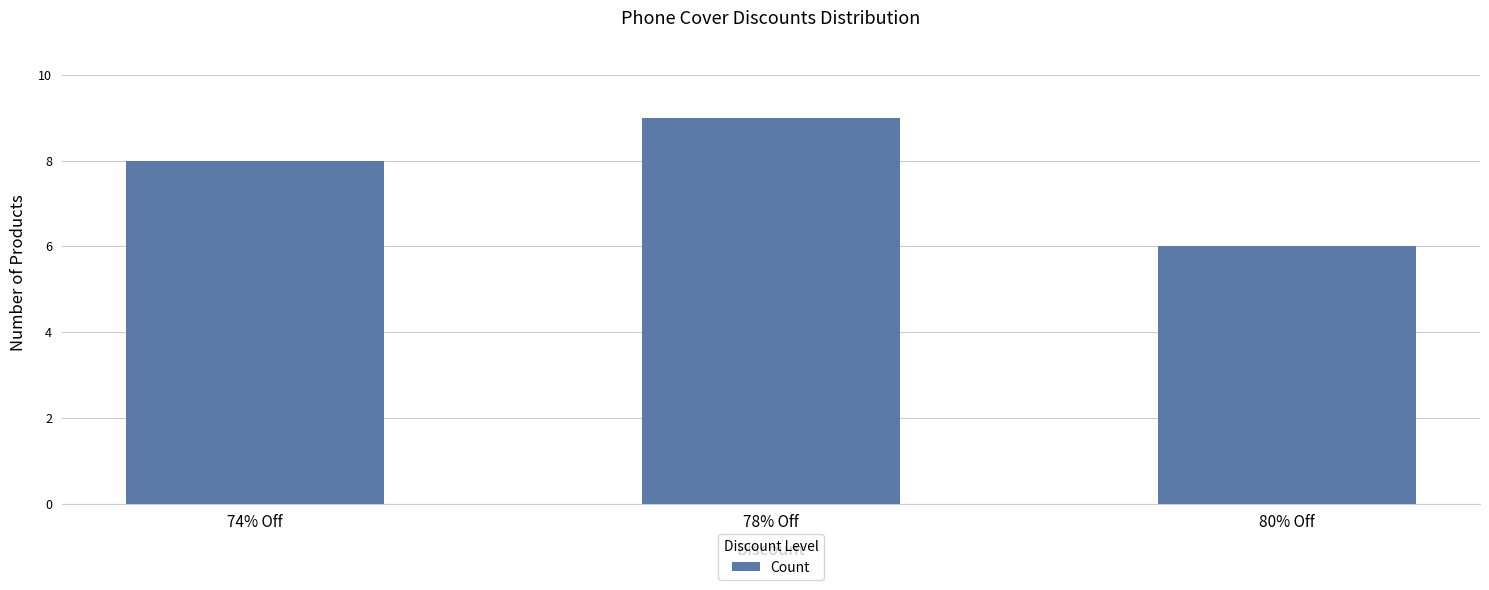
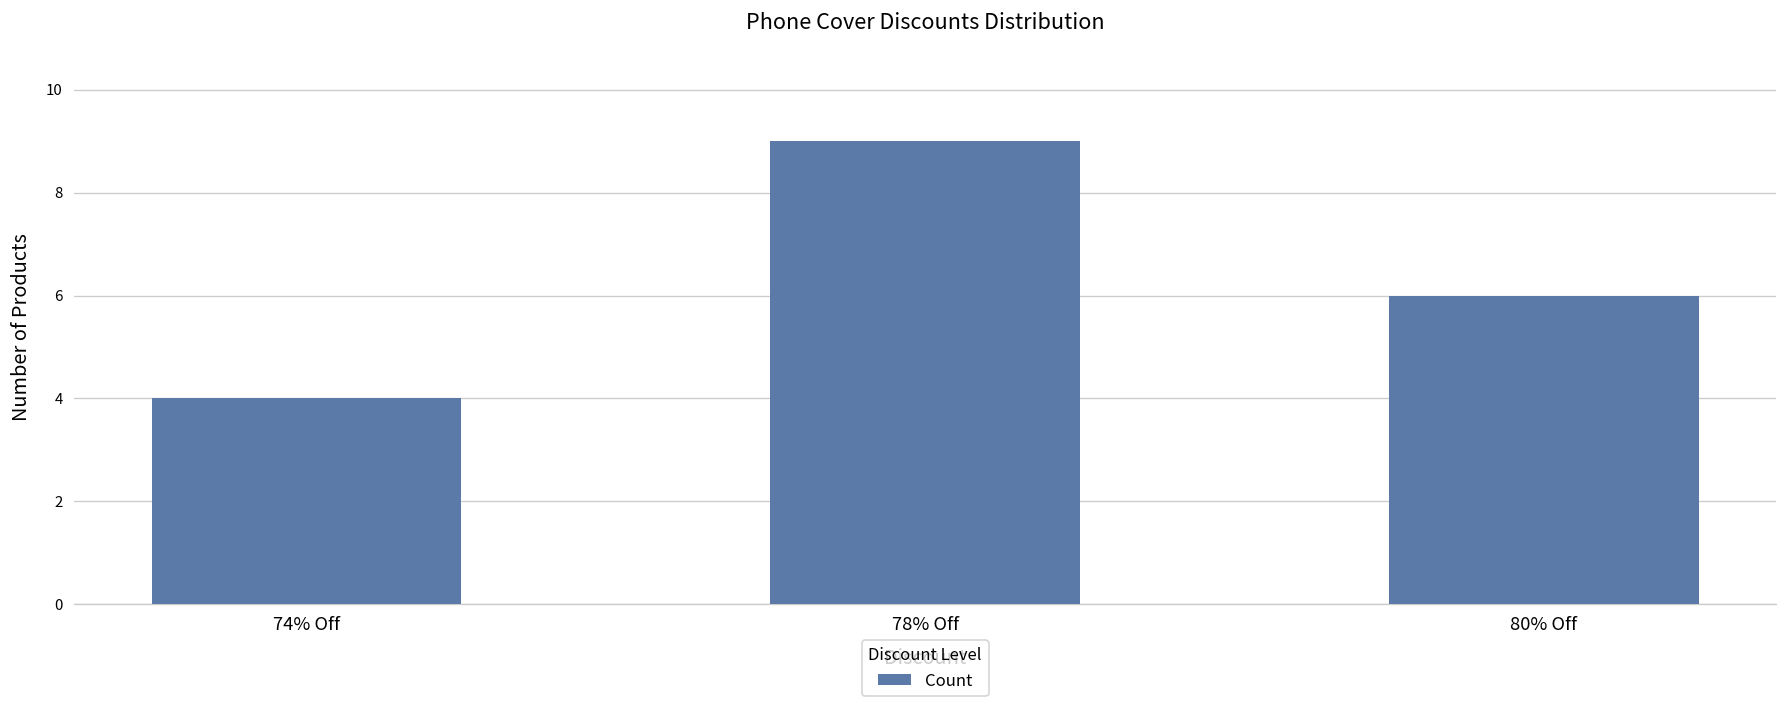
74% Off: 8 -> 4
